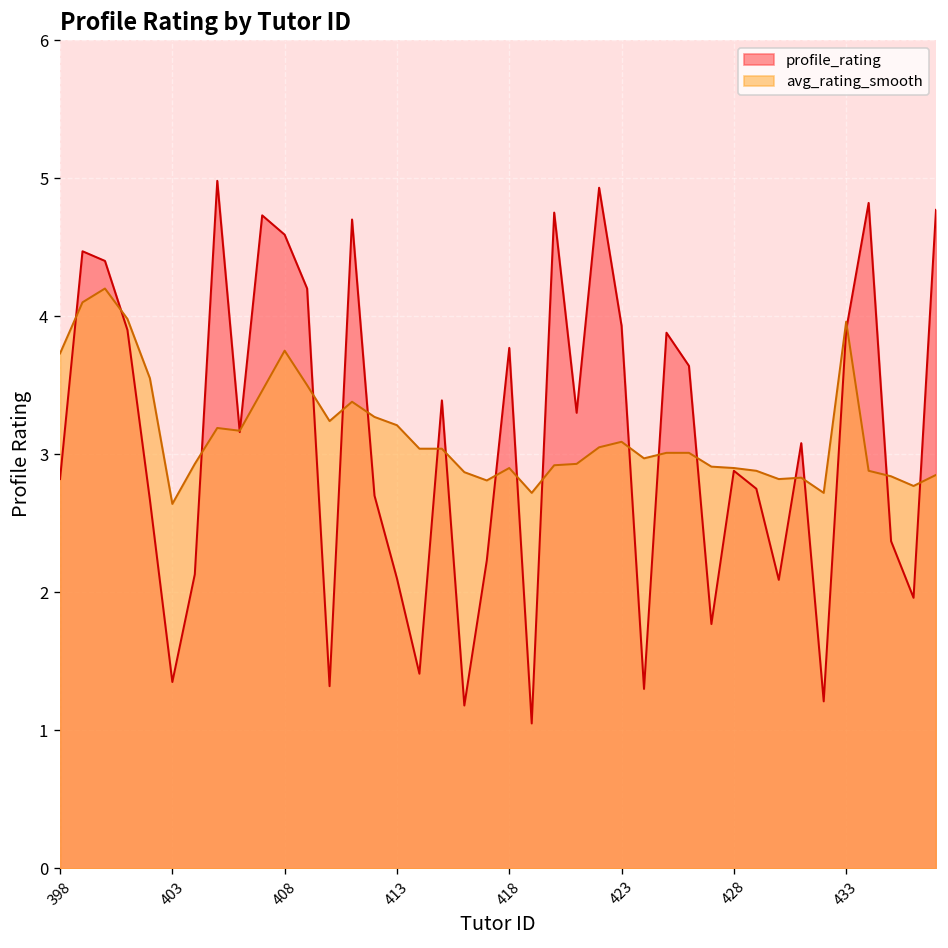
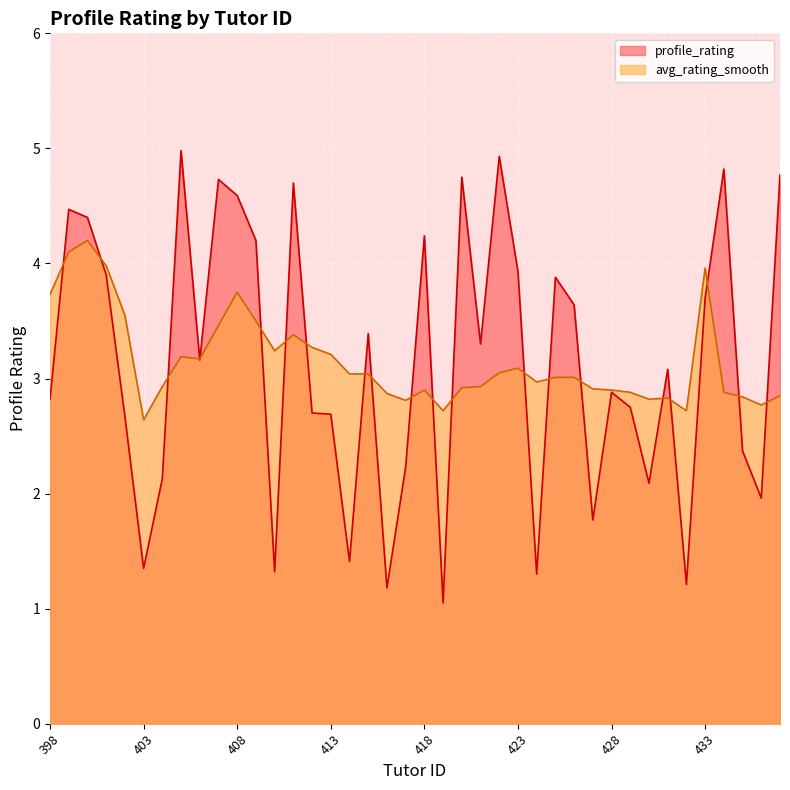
profile_rating, 413: 2.10 -> 2.69
profile_rating, 418: 3.77 -> 4.24
profile_rating, 433: 3.9 -> 3.7
